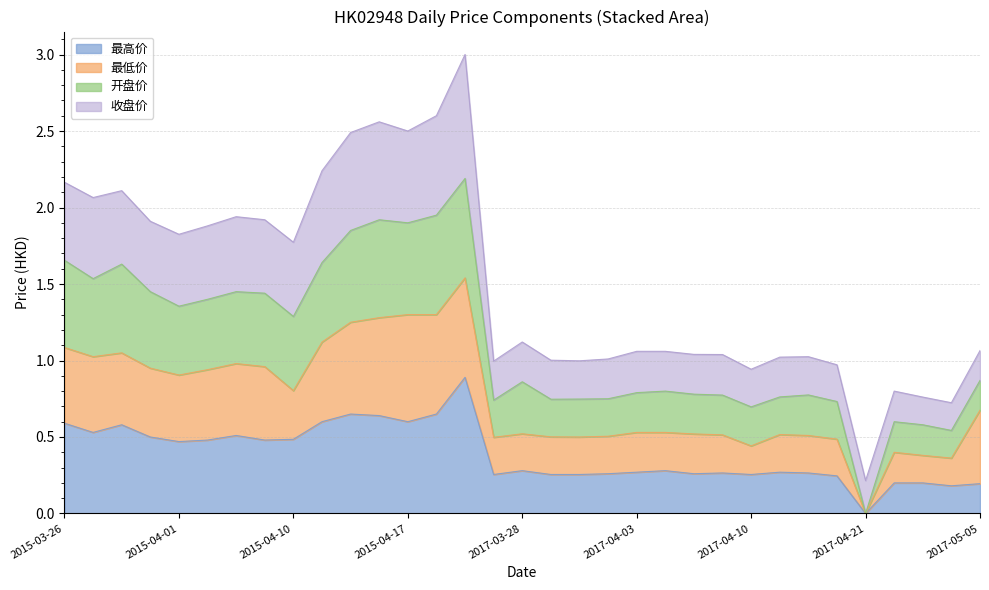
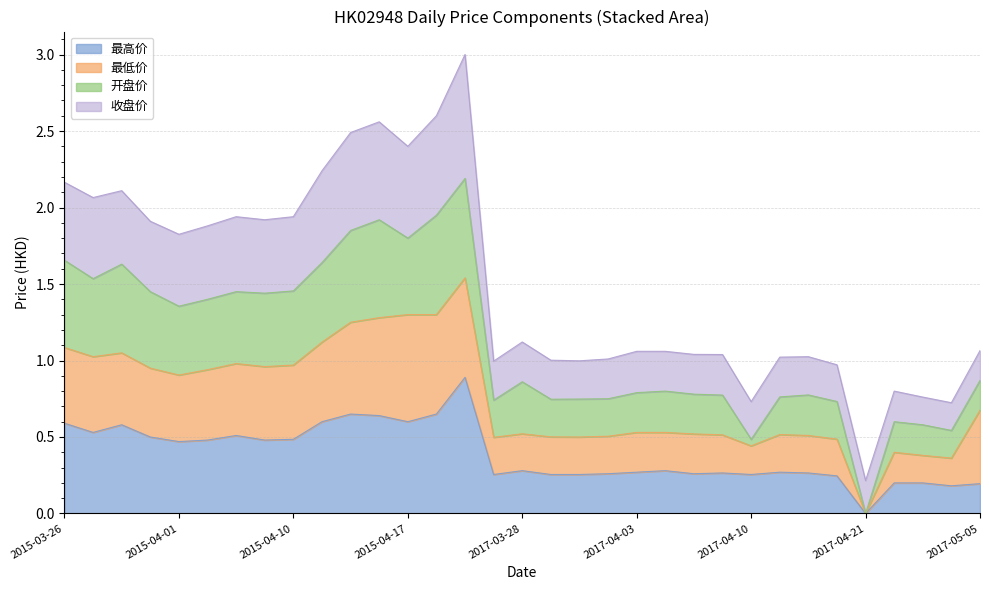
最低价, 2015-04-10: 0.32 -> 0.49
开盘价, 2015-04-17: 0.6 -> 0.5
开盘价, 2017-04-10: 0.26 -> 0.04
